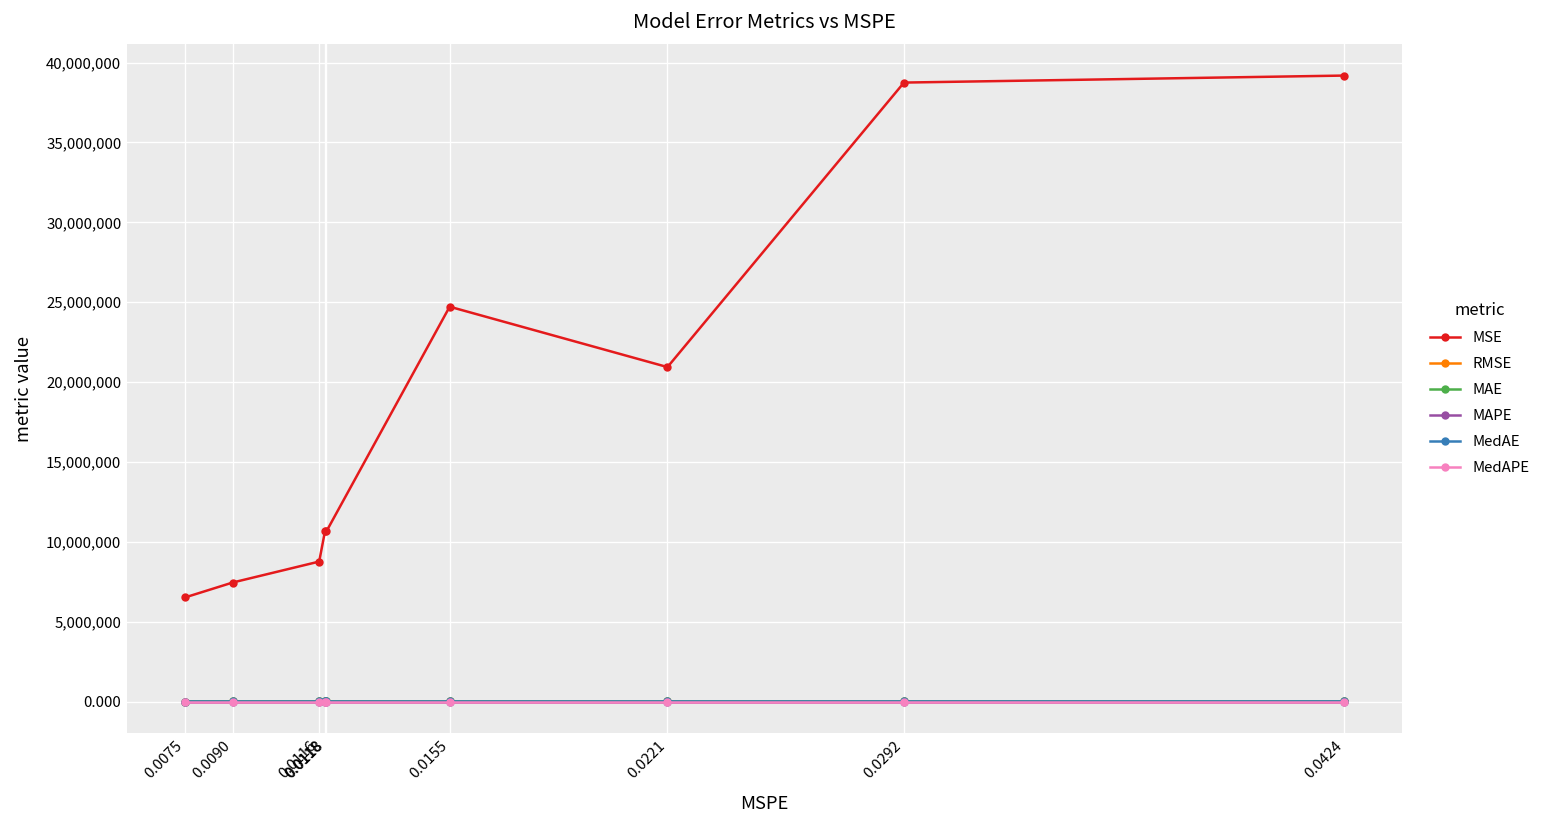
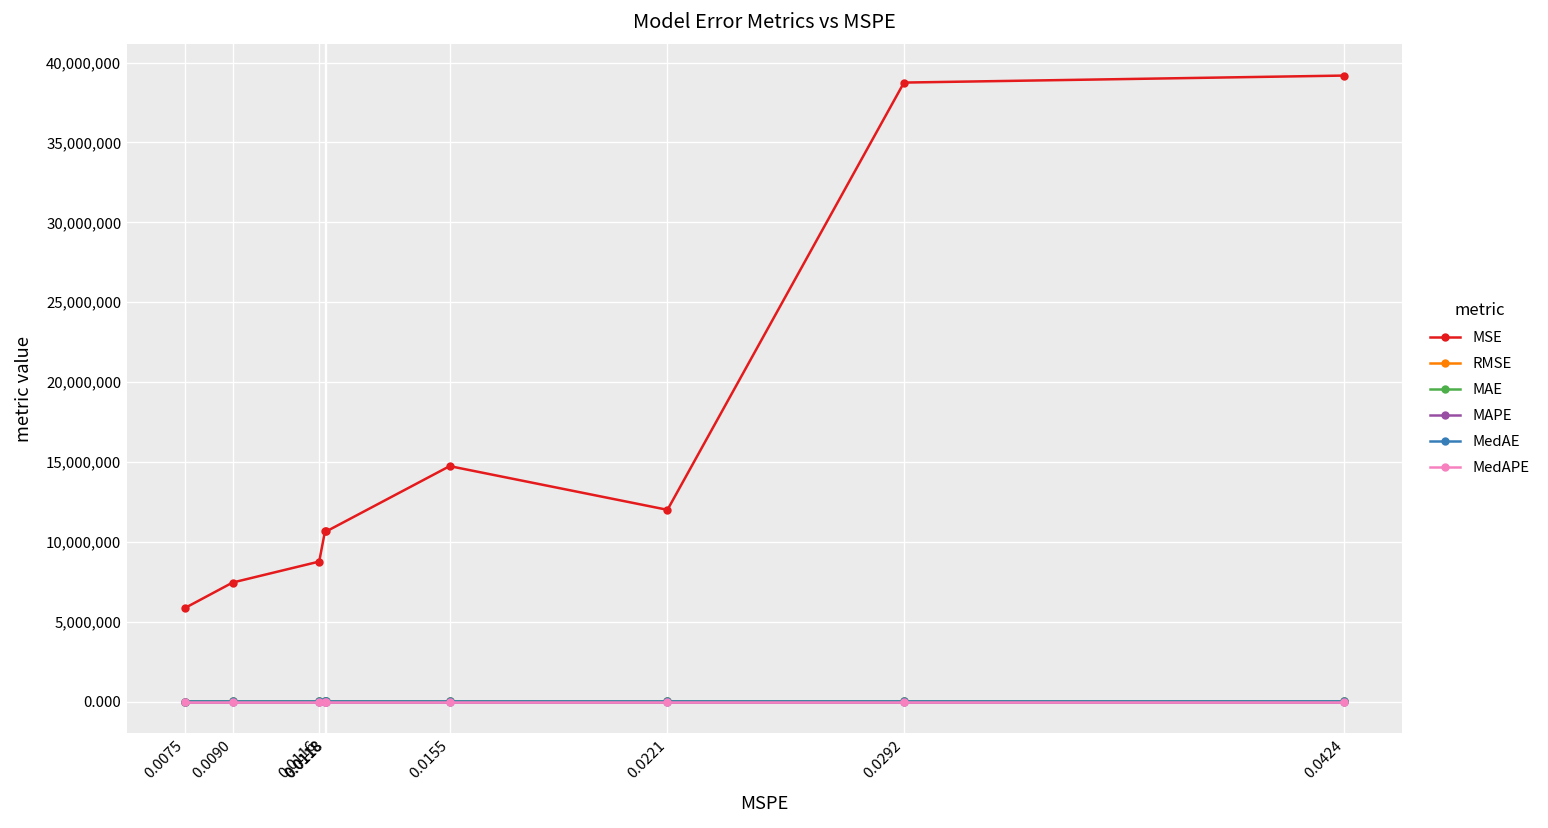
MSE, 0.0075: 6,500,000 -> 5,900,000
MSE, 0.0155: 24,700,000 -> 14,700,000
MSE, 0.0221: 20,900,000 -> 12,000,000
